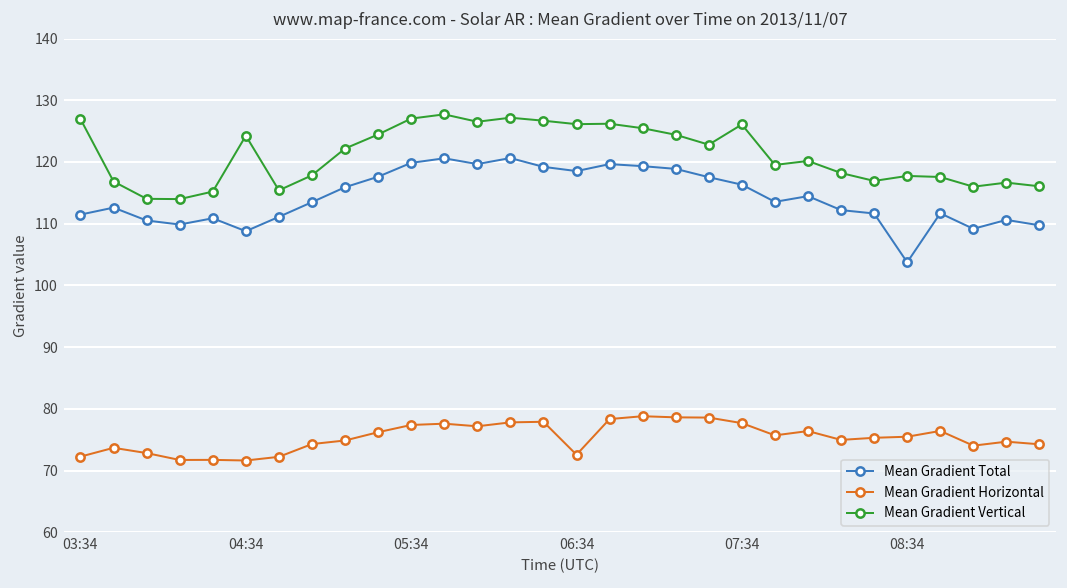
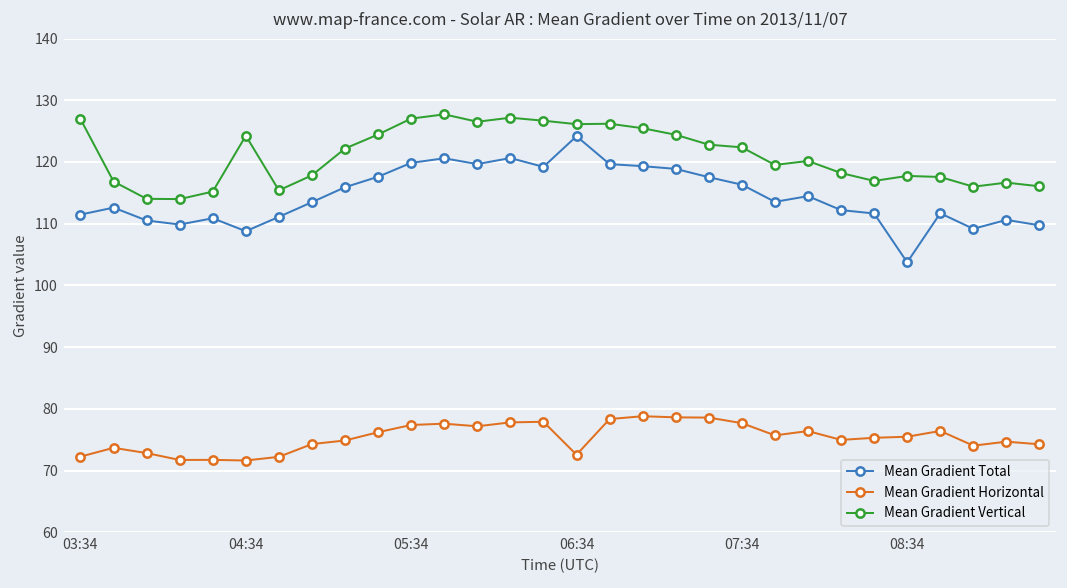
Mean Gradient Total, 06:34: 119 -> 124
Mean Gradient Vertical, 07:34: 126 -> 122
